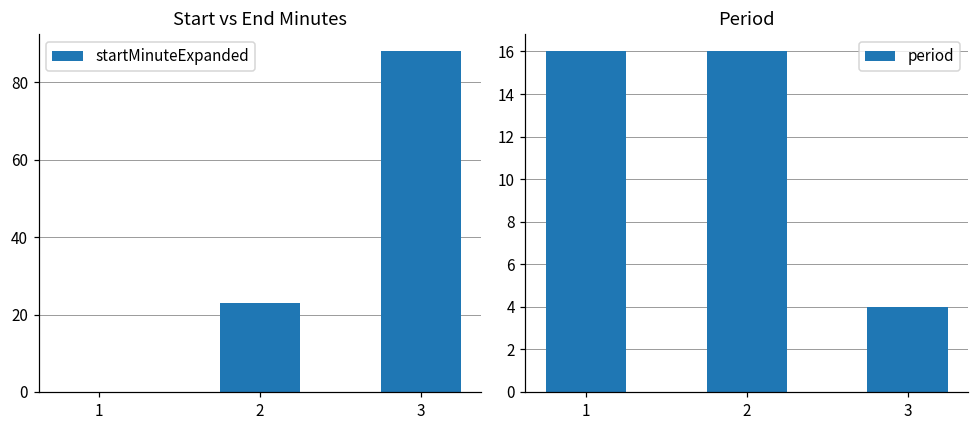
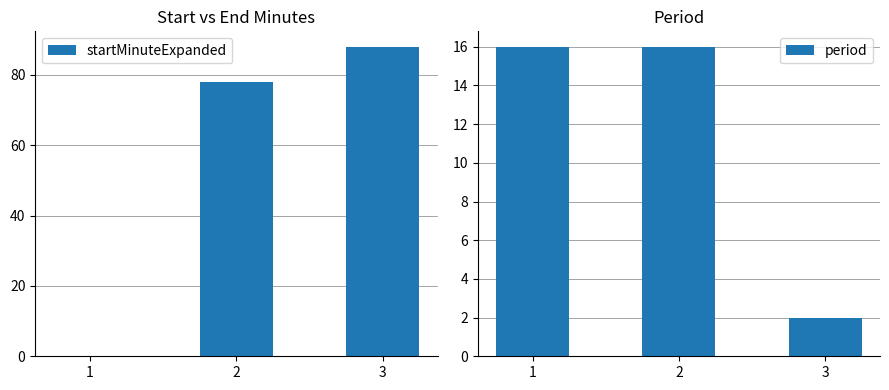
Start vs End Minutes, 2: 23 -> 78
Period, 3: 4 -> 2
